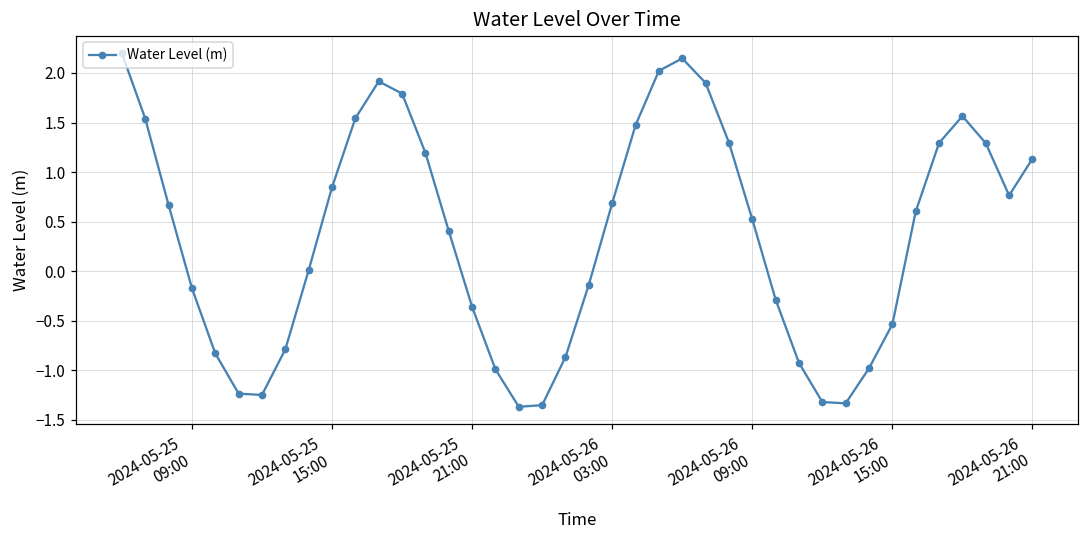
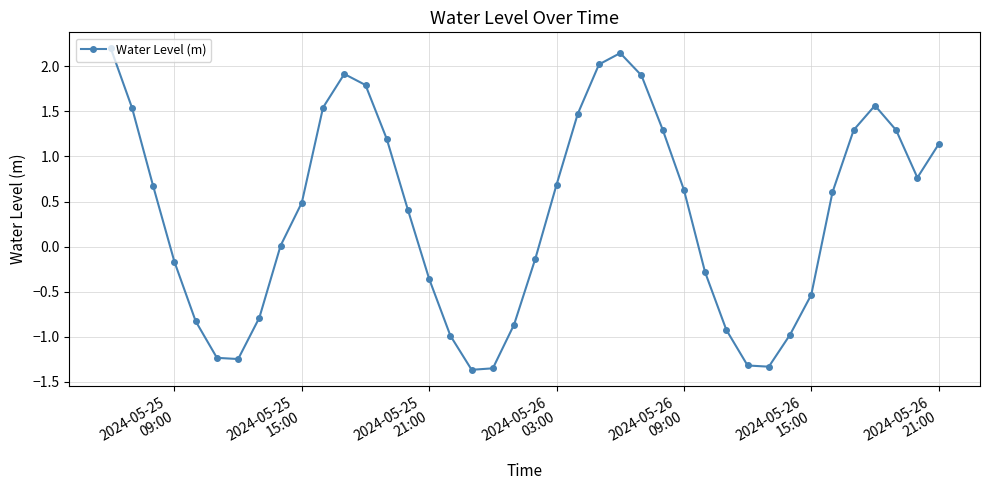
2024-05-25 15:00: 0.8 -> 0.5
2024-05-26 09:00: 0.5 -> 0.6
